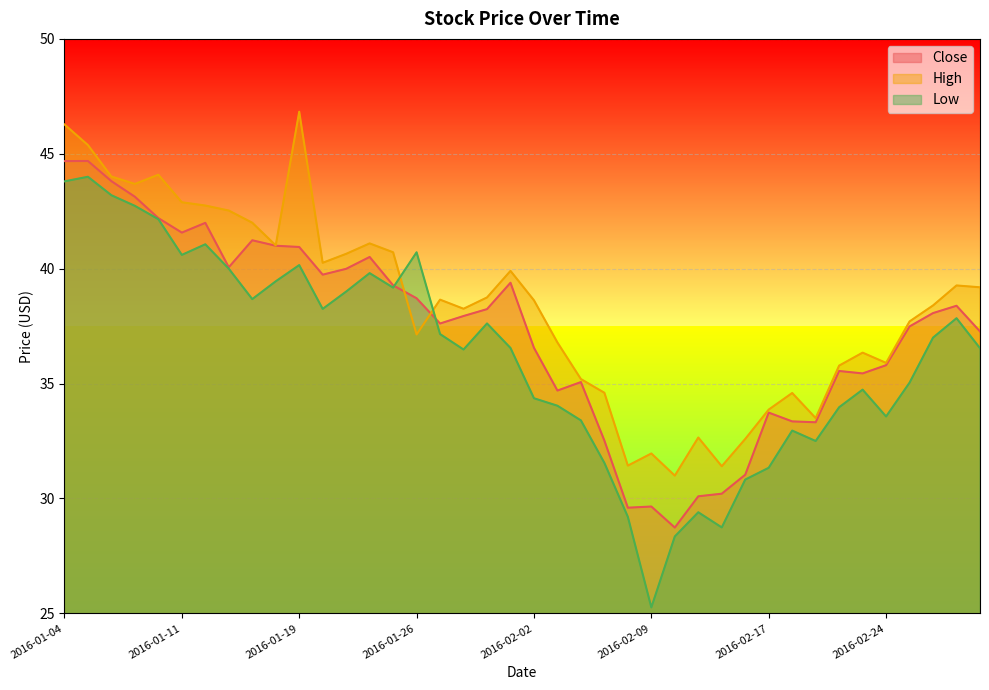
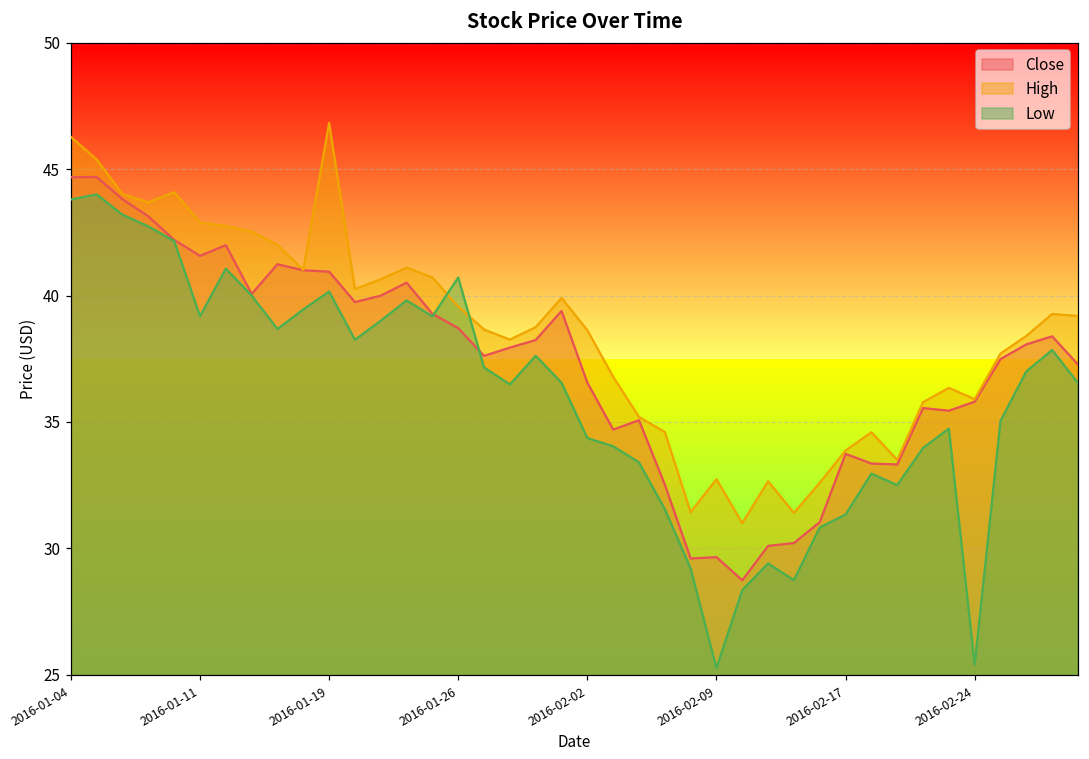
Low, 2016-01-11: 40.6 -> 39.2
High, 2016-01-26: 37.1 -> 39.6
High, 2016-02-09: 32.0 -> 32.7
Low, 2016-02-24: 33.6 -> 25.4
